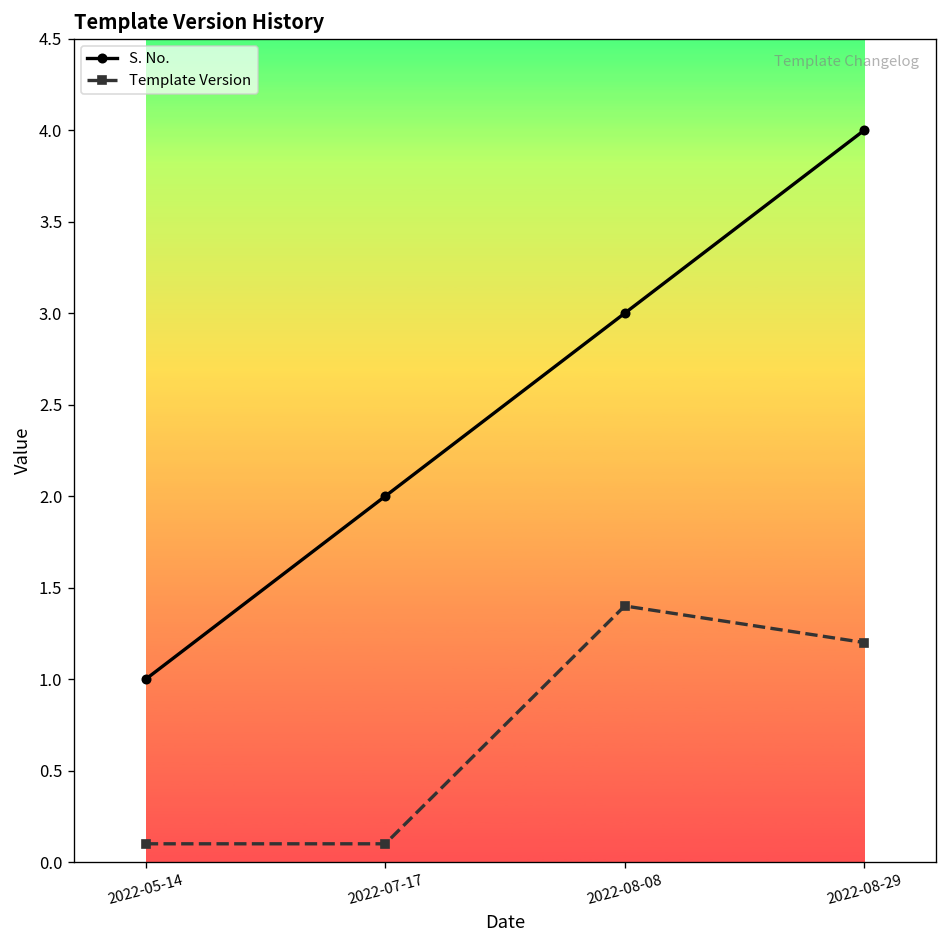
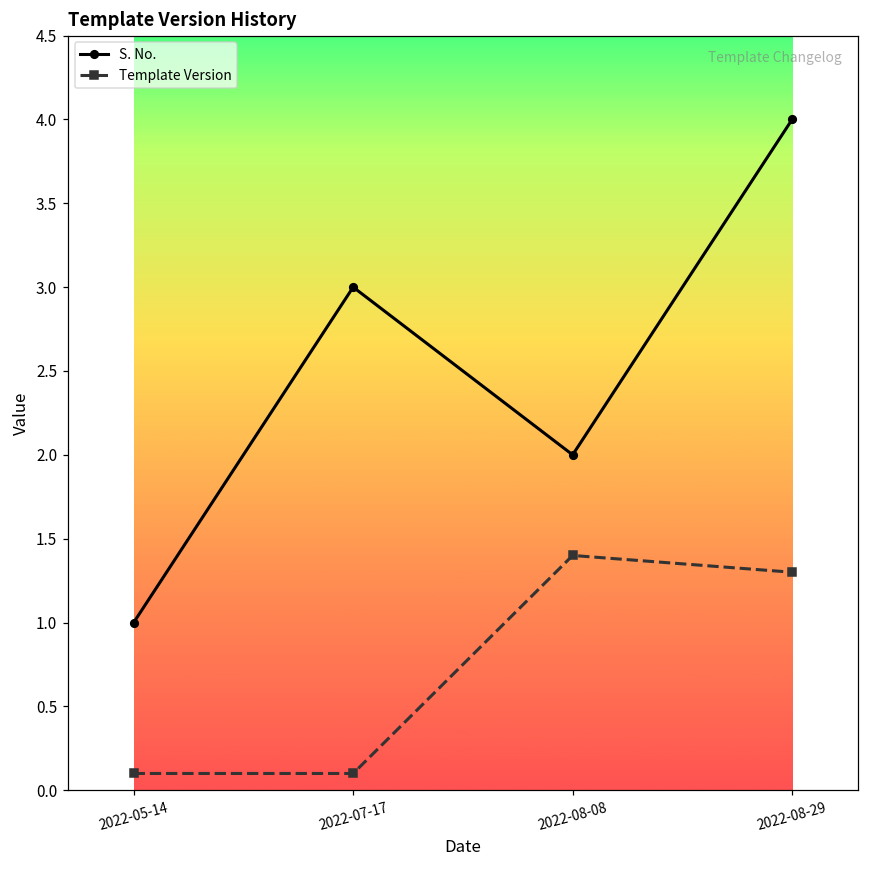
S. No., 2022-07-17: 2 -> 3
S. No., 2022-08-08: 3 -> 2
Template Version, 2022-08-29: 1.2 -> 1.3
